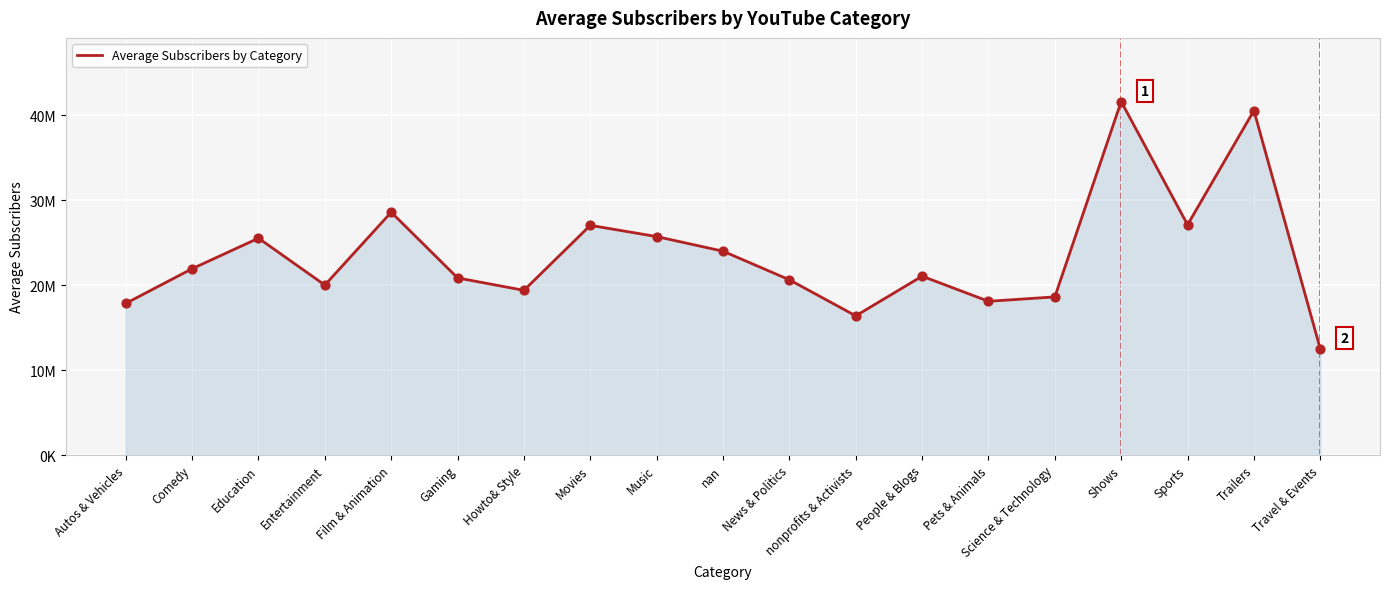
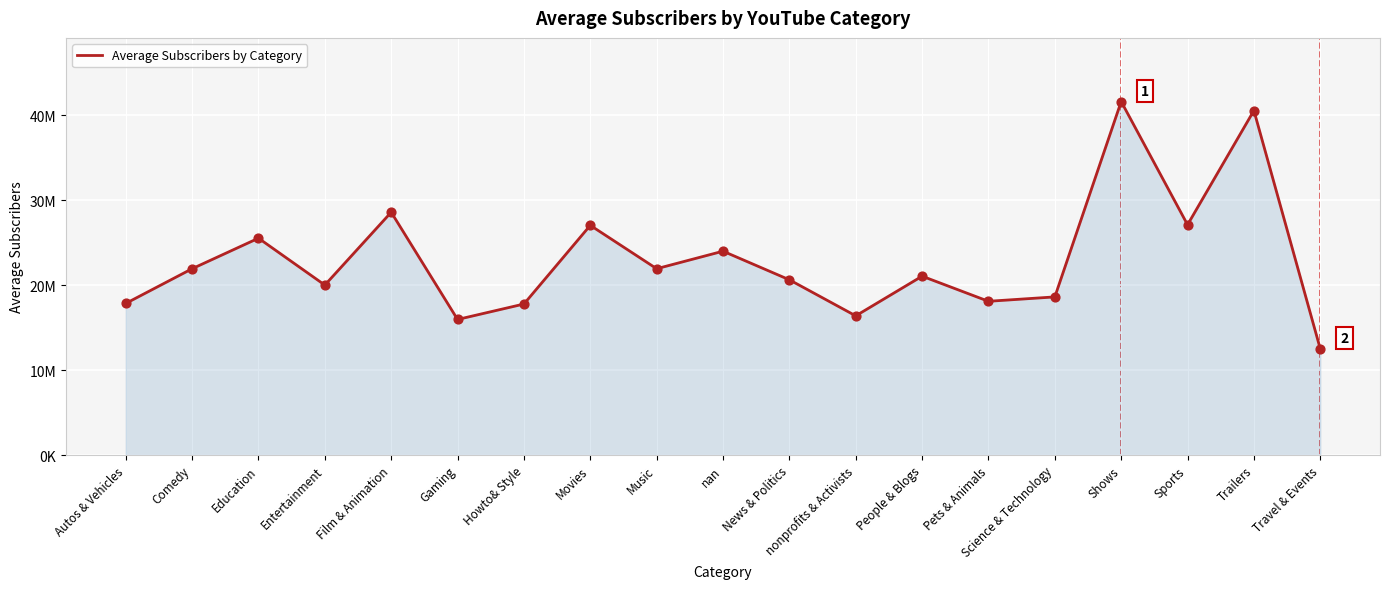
Gaming: 21000000 -> 16000000
Howto& Style: 19000000 -> 18000000
Music: 26000000 -> 22000000
